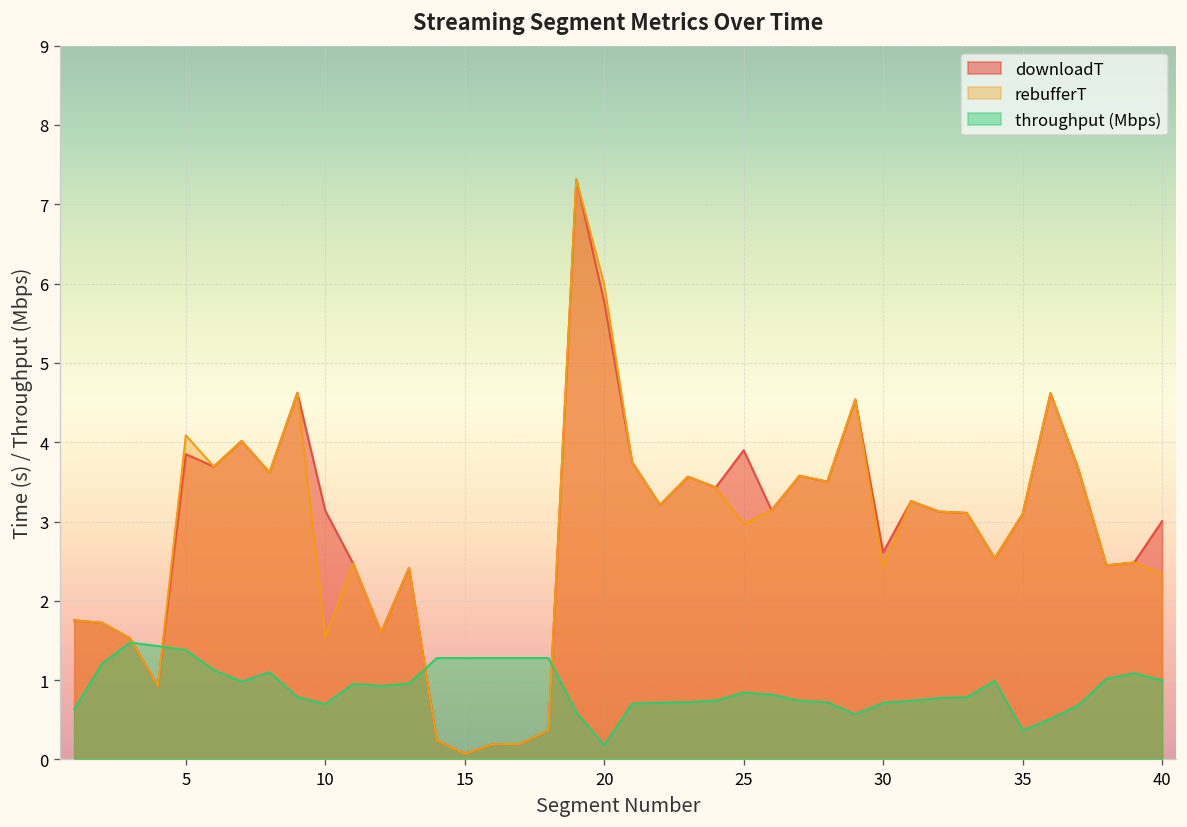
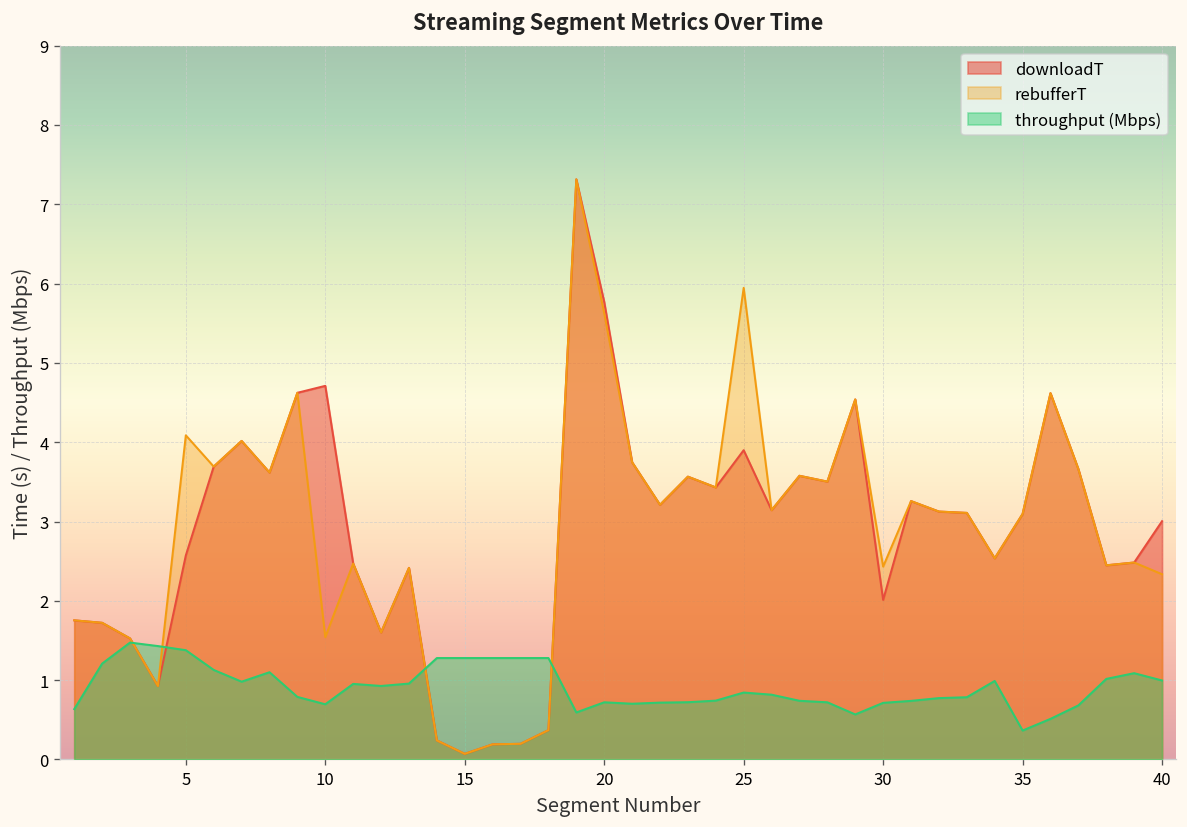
downloadT, 5: 3.8 -> 2.6
downloadT, 10: 3.1 -> 4.7
rebufferT, 20: 6.0 -> 5.6
throughput (Mbps), 20: 0.2 -> 0.7
rebufferT, 25: 3.0 -> 5.9
downloadT, 30: 2.6 -> 2.0
